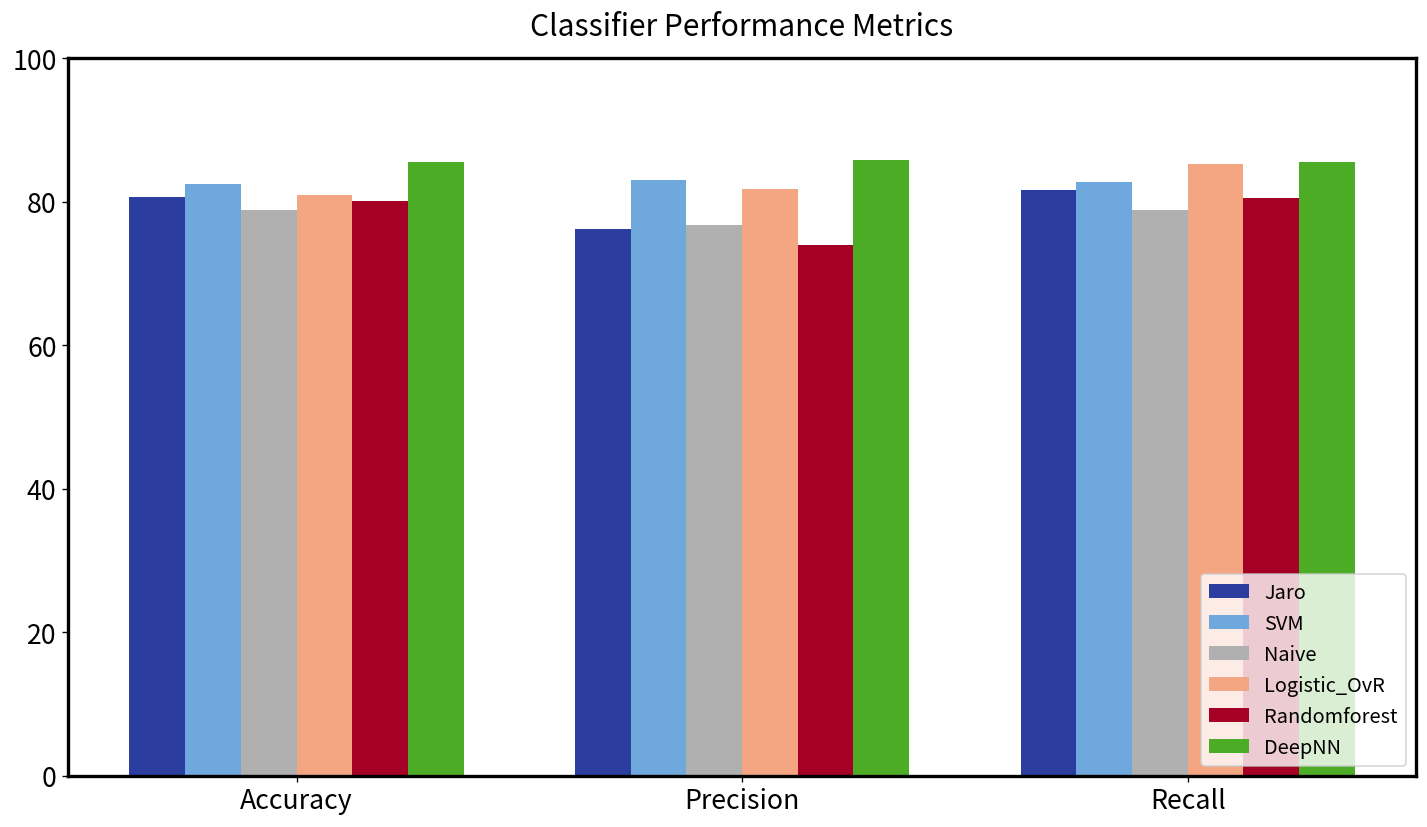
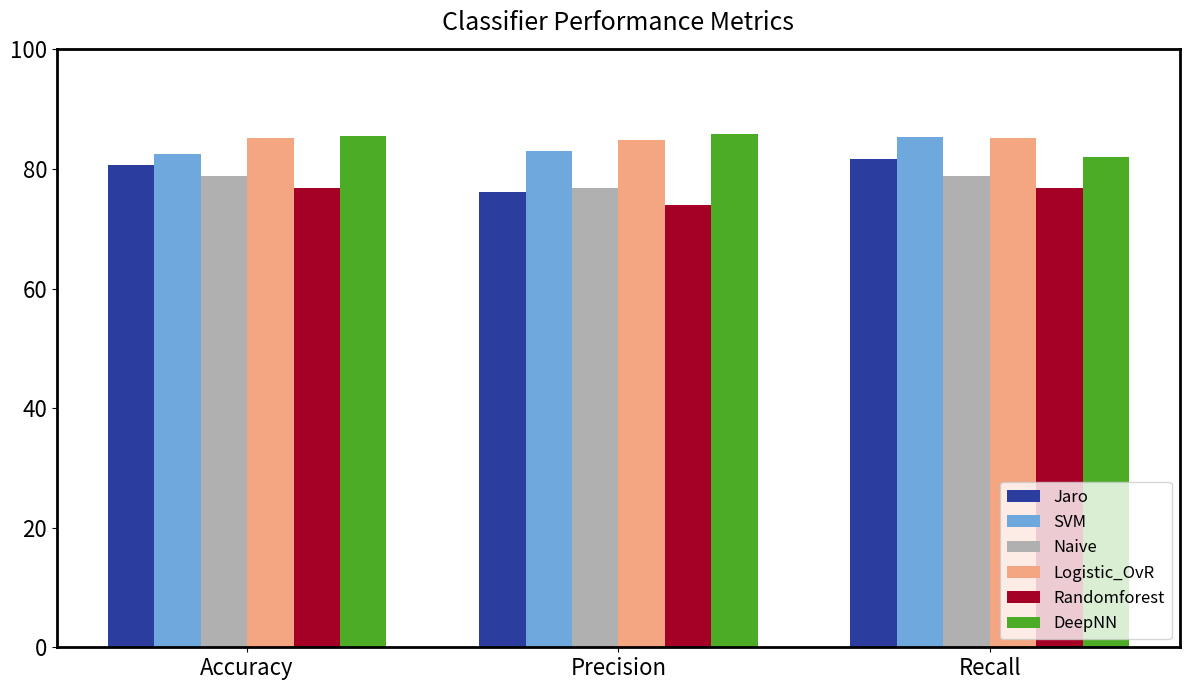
Logistic_OvR, Accuracy: 81 -> 85
Randomforest, Accuracy: 80 -> 77
Logistic_OvR, Precision: 82 -> 85
SVM, Recall: 83 -> 85
Randomforest, Recall: 81 -> 77
DeepNN, Recall: 86 -> 82
